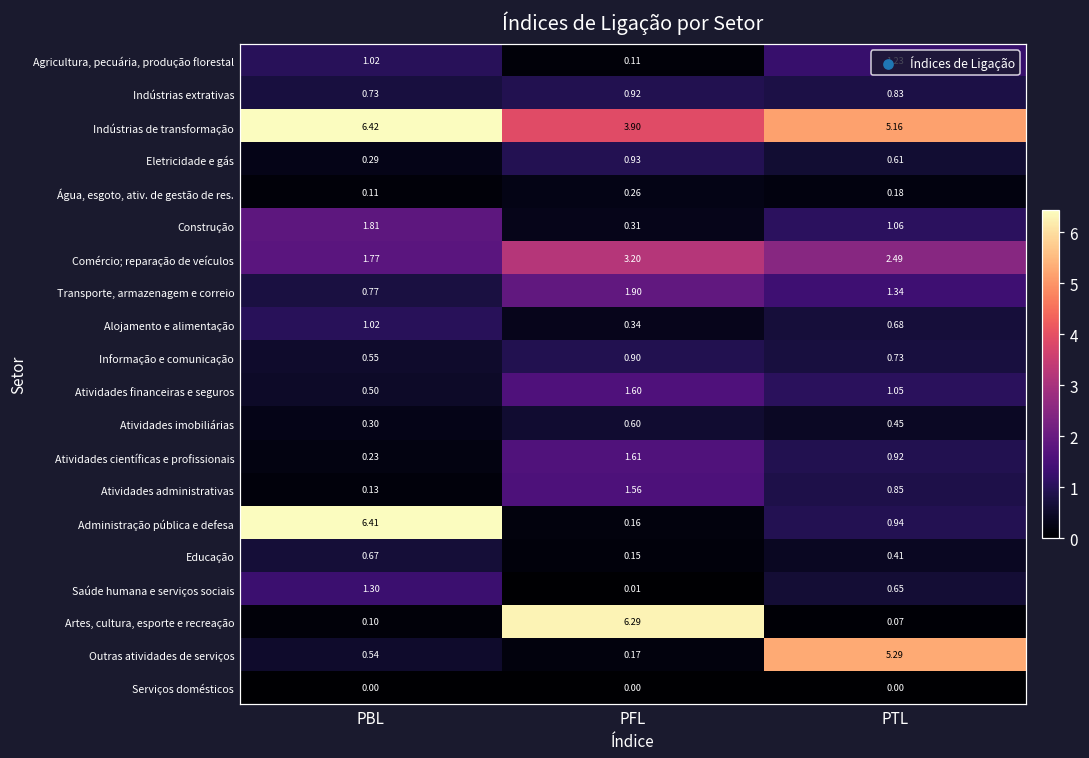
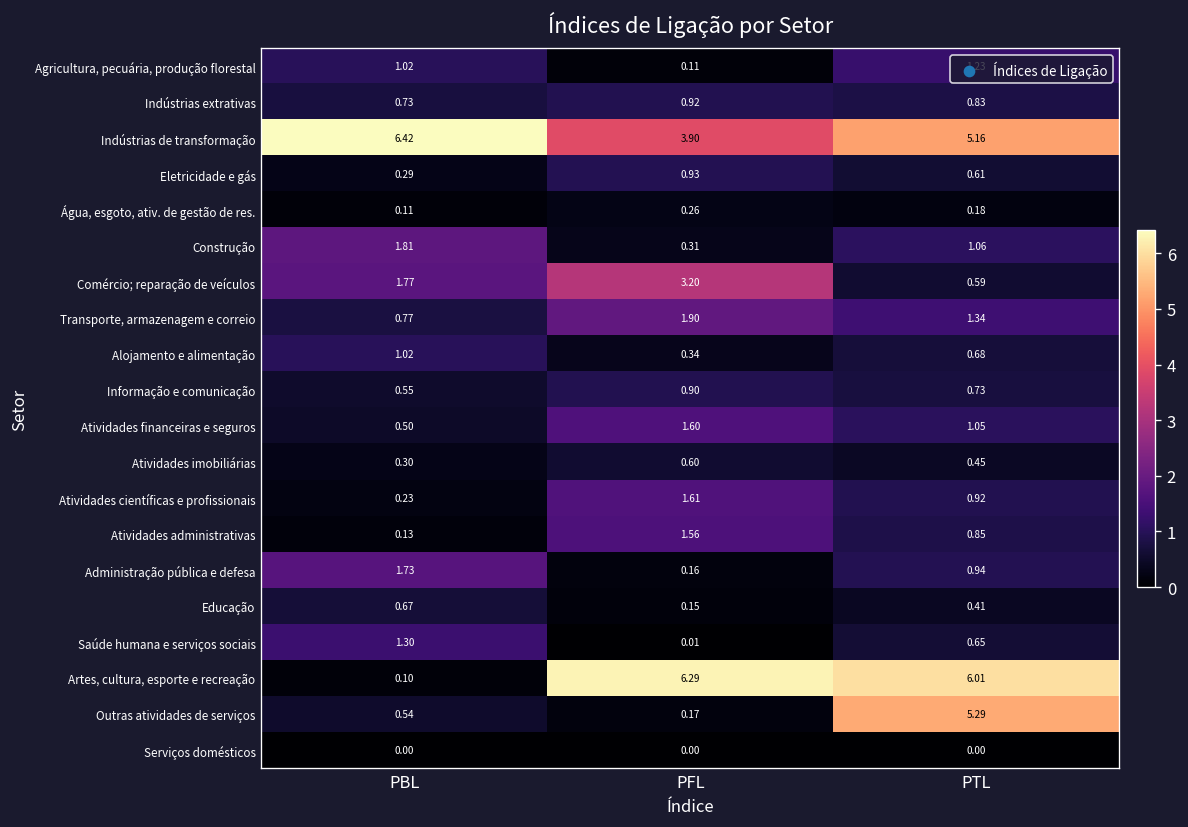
Comércio; reparação de veículos, PTL: 2.49 -> 0.59
Administração pública e defesa, PBL: 6.41 -> 1.73
Artes, cultura, esporte e recreação, PTL: 0.07 -> 6.01
